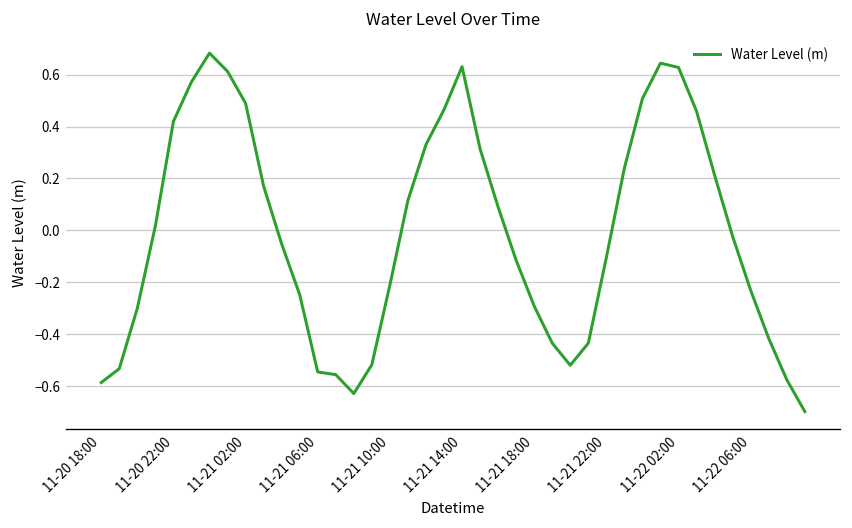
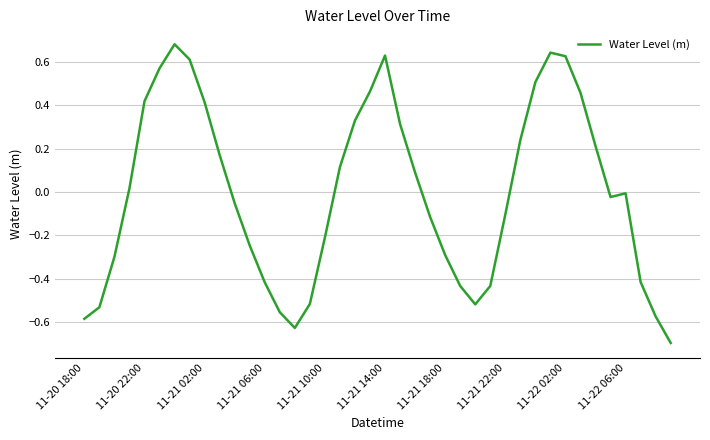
11-21 02:00: 0.49 -> 0.41
11-21 06:00: -0.55 -> -0.42
11-22 06:00: -0.23 -> -0.01
